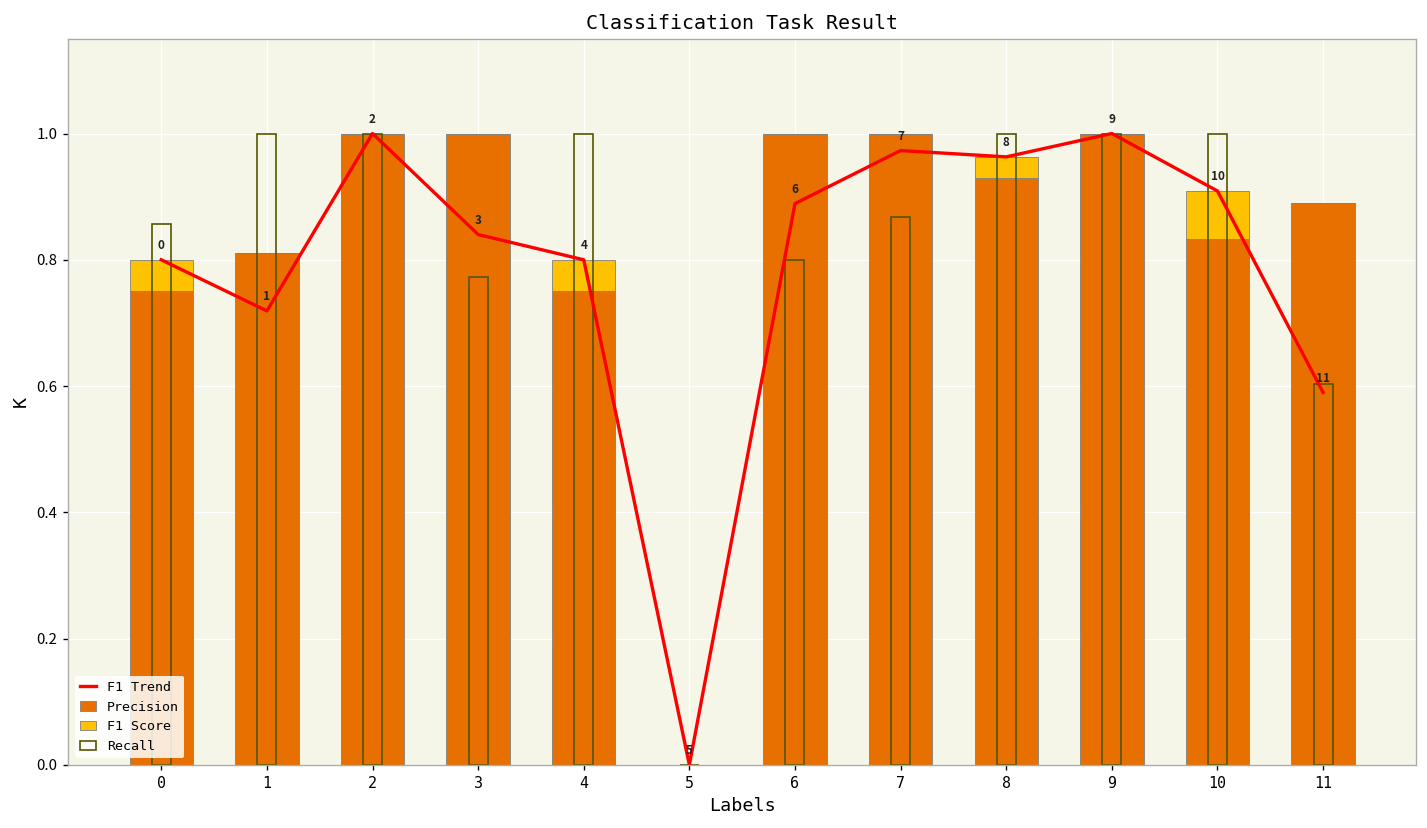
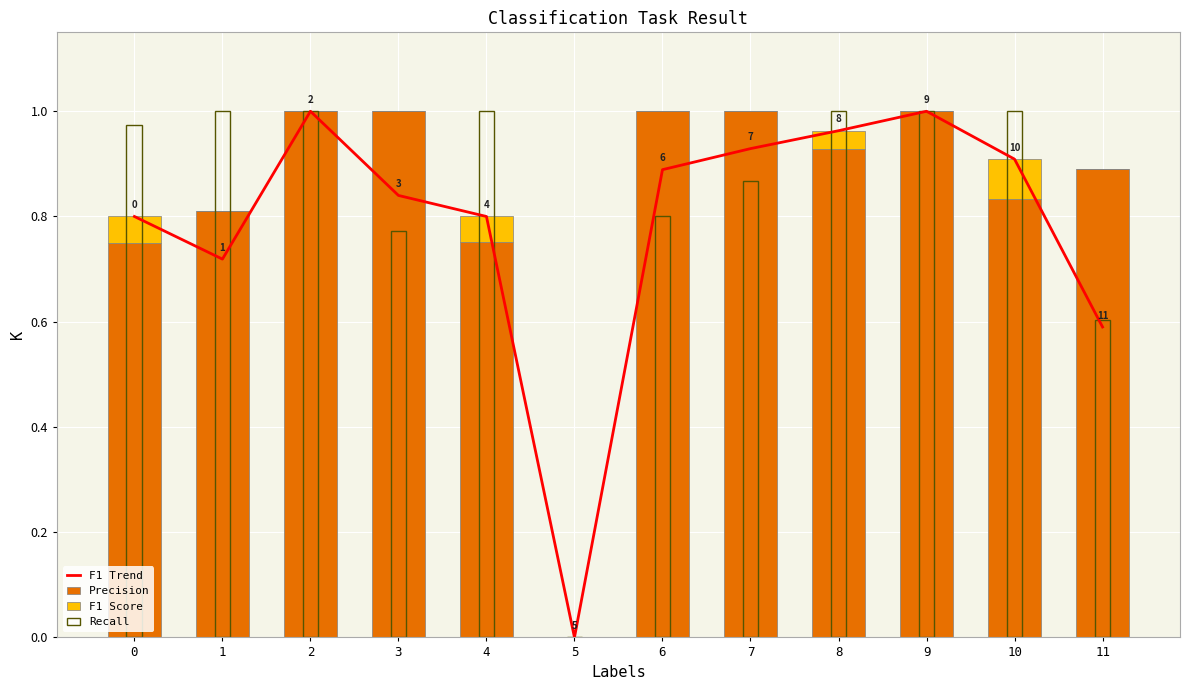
Recall, 0: 0.86 -> 0.97
F1 Trend, 7: 0.97 -> 0.93
